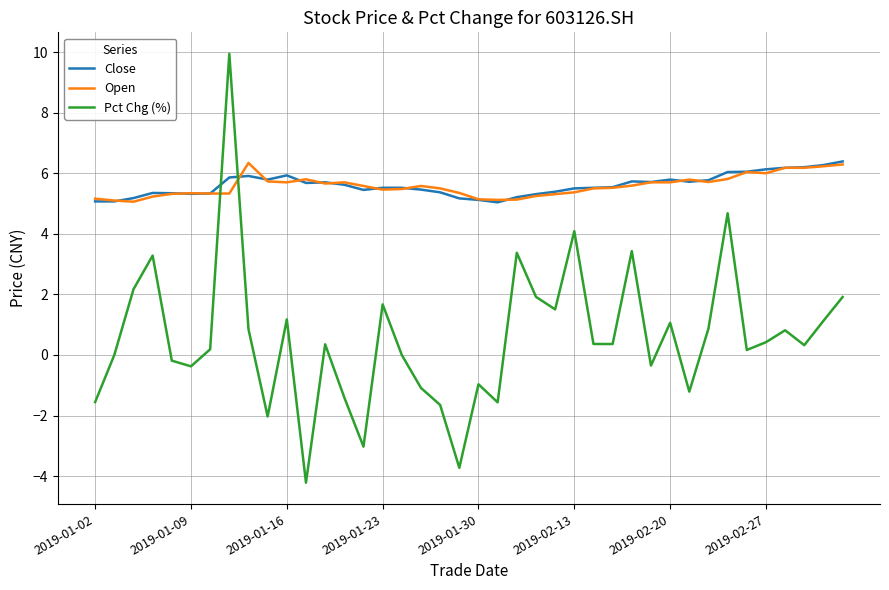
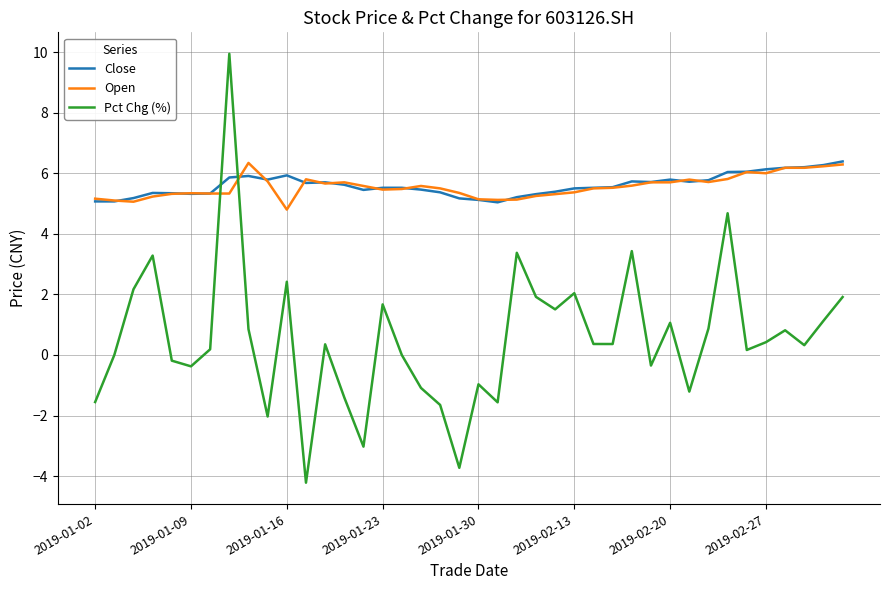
Open, 2019-01-16: 5.7 -> 4.8
Pct Chg (%), 2019-01-16: 1.2 -> 2.4
Pct Chg (%), 2019-02-13: 4.1 -> 2.0
